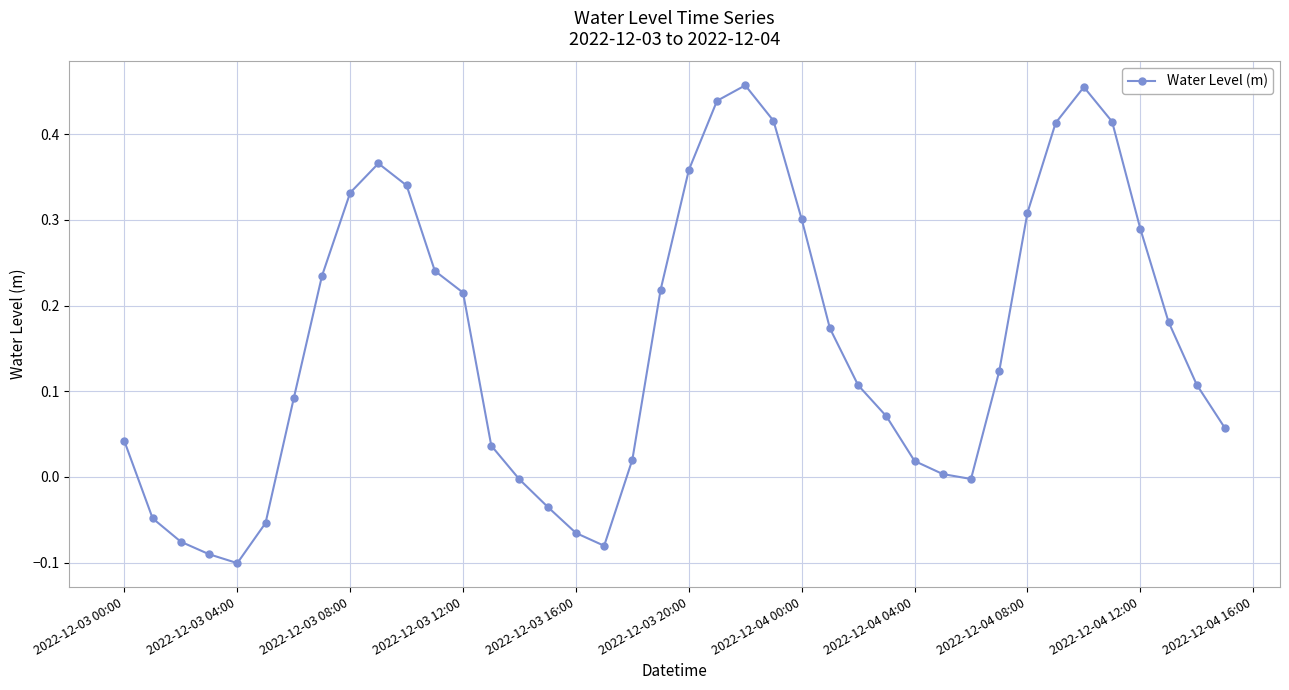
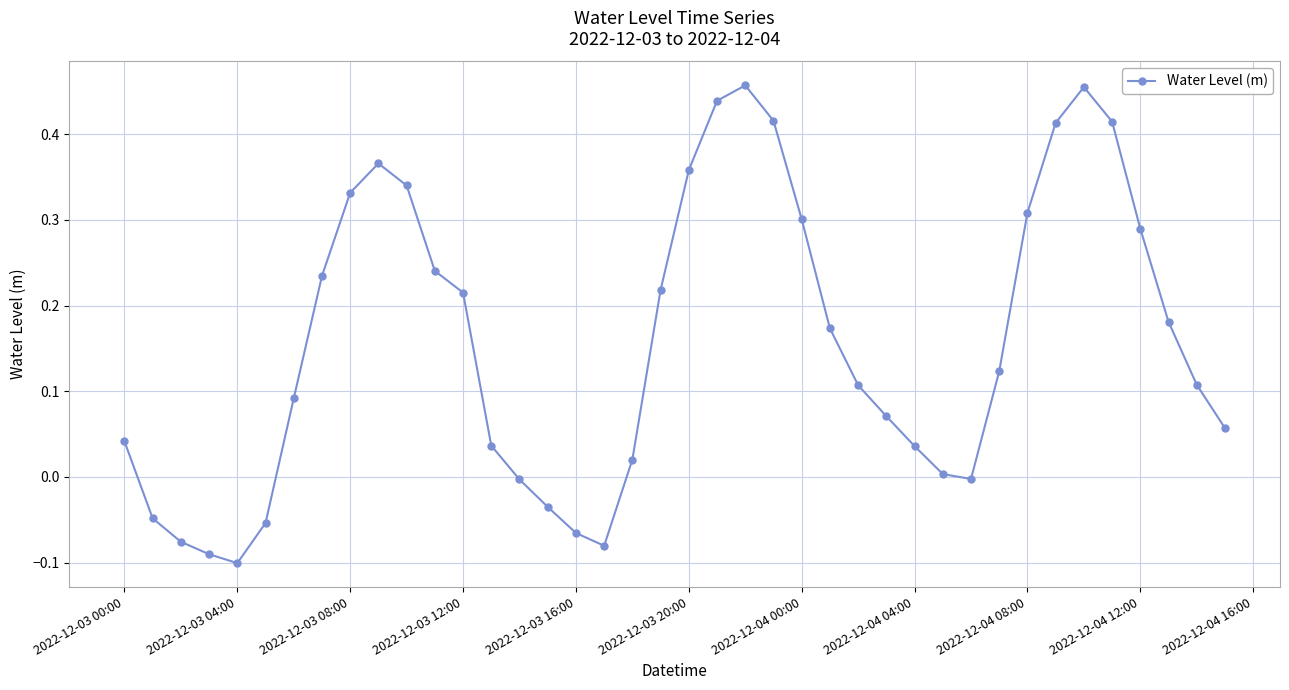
2022-12-04 04:00: 0.02 -> 0.04
